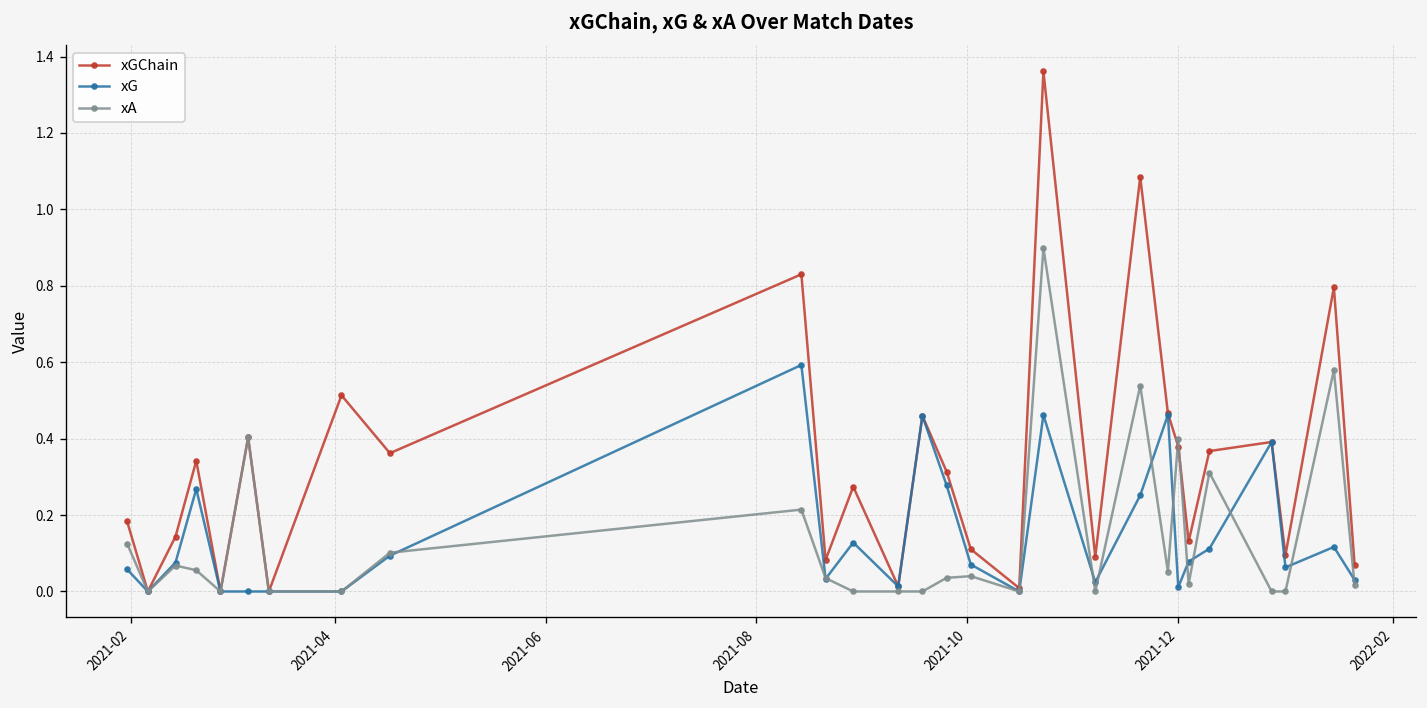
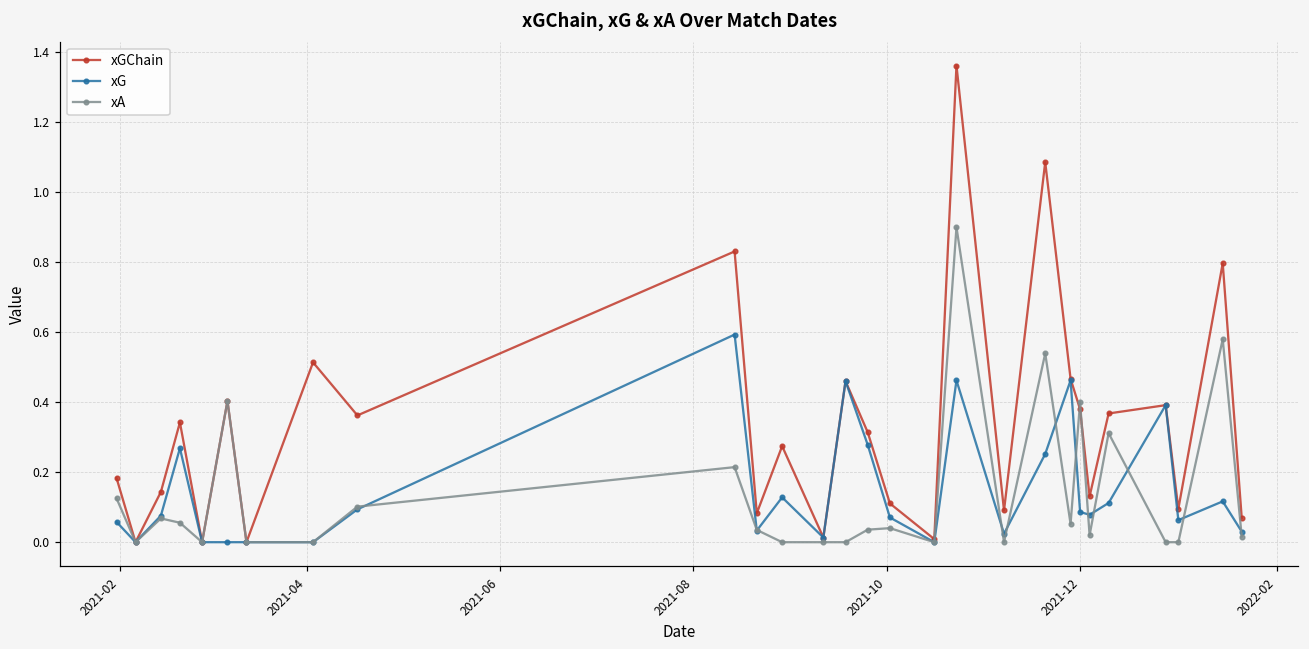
xG, 2021-12: 0.01 -> 0.09
